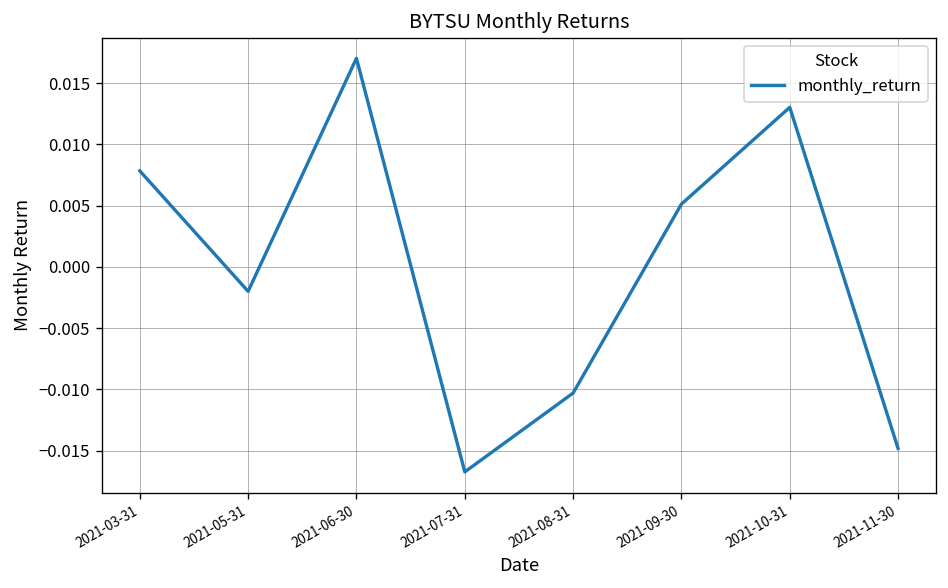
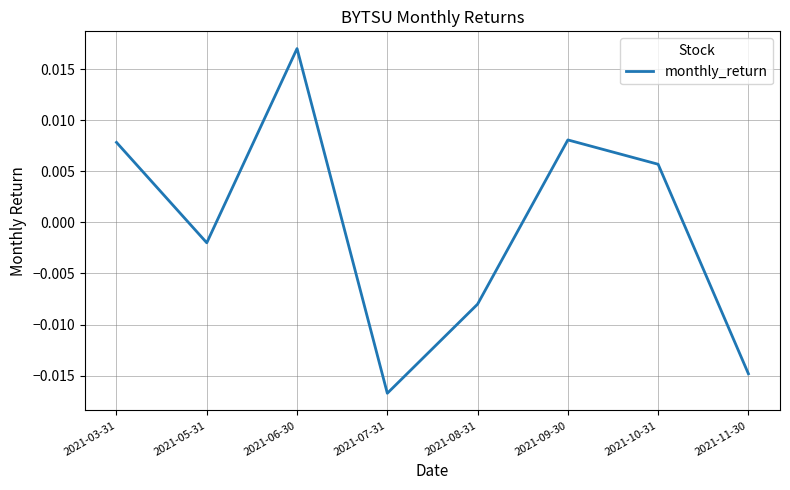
2021-08-31: -0.0103 -> -0.0080
2021-09-30: 0.0051 -> 0.0081
2021-10-31: 0.0130 -> 0.0057
